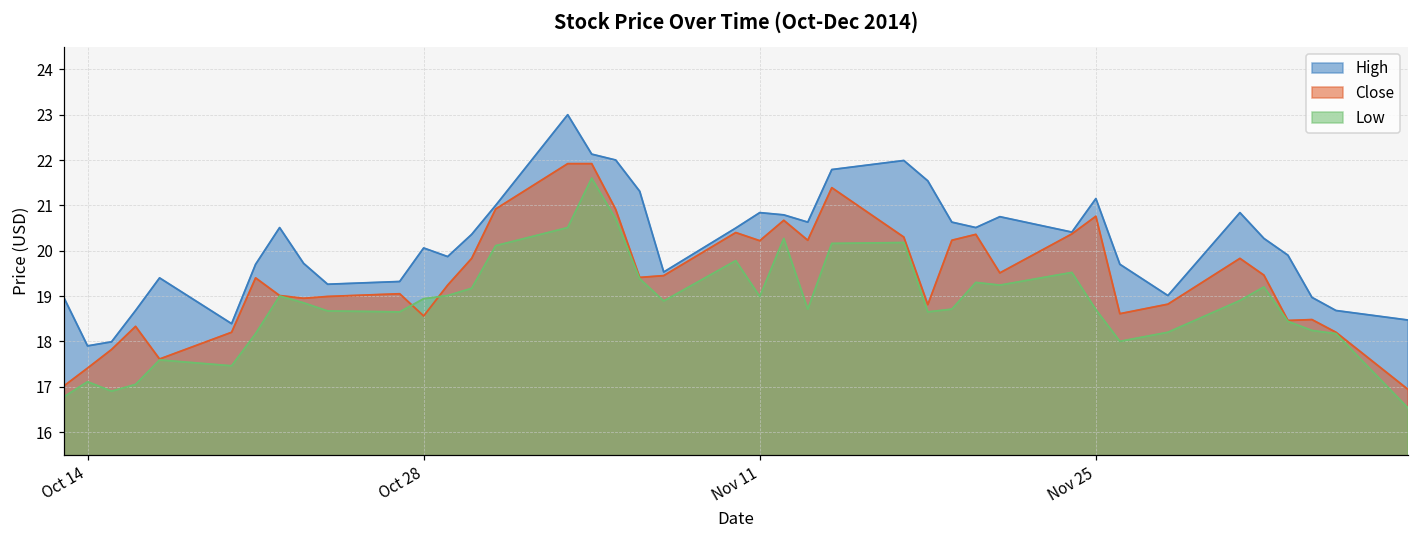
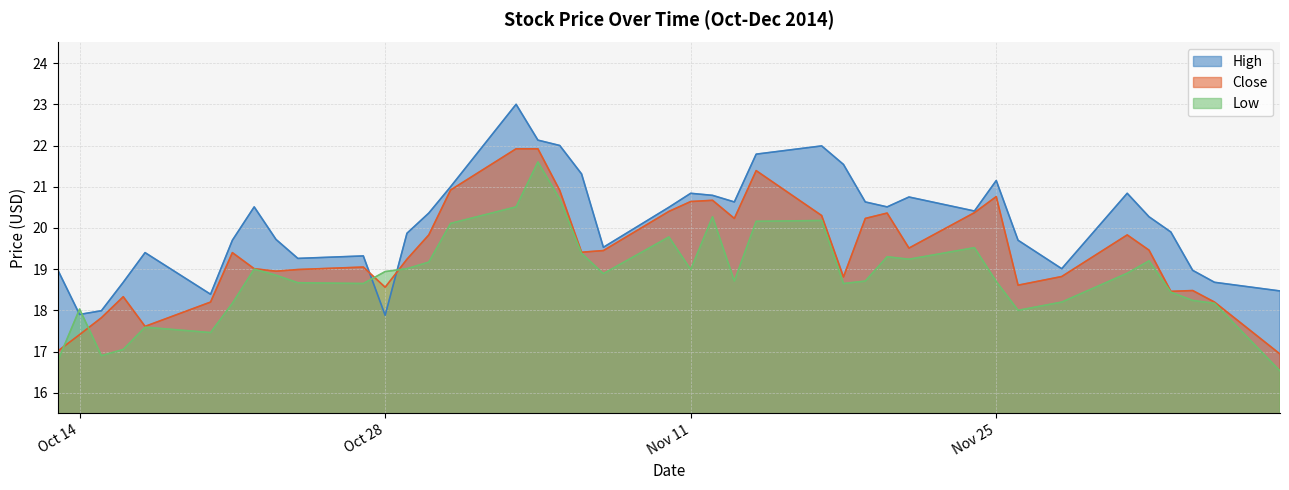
Low, Oct 14: 17.1 -> 18.0
High, Oct 28: 20.1 -> 17.9
Close, Nov 11: 20.2 -> 20.6
